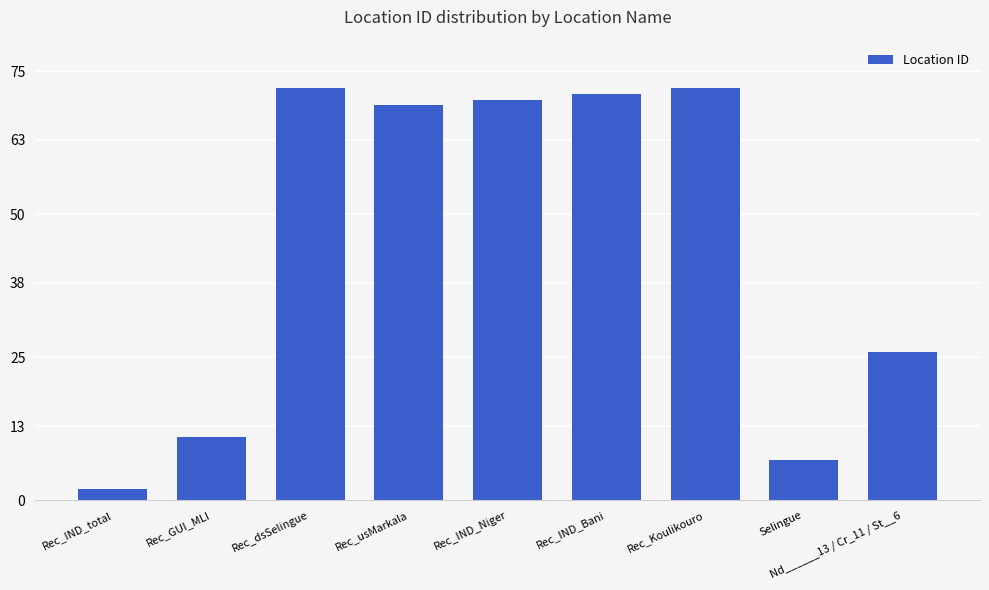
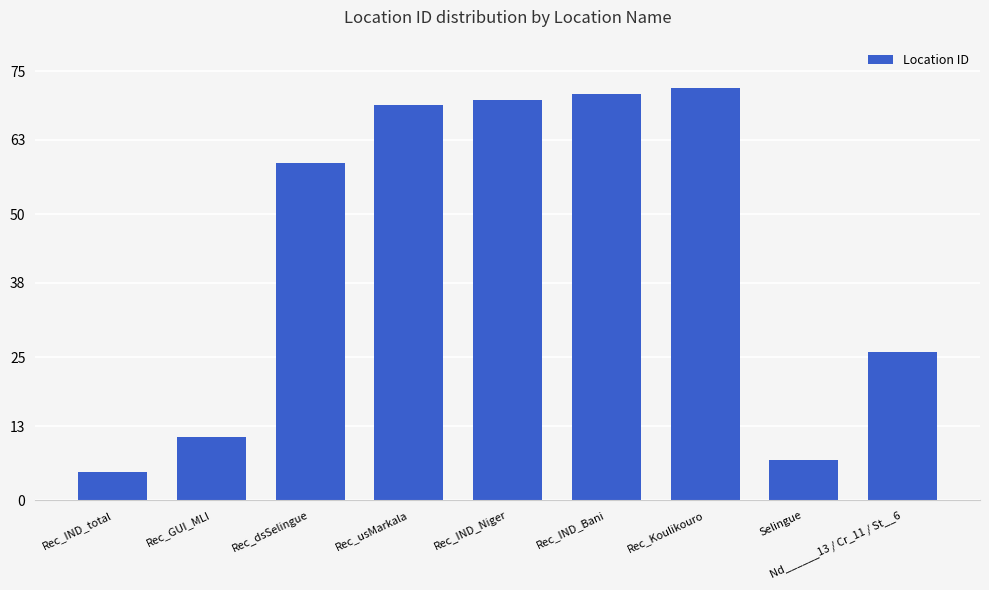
Rec_IND_total: 2 -> 5
Rec_dsSelingue: 72 -> 59
